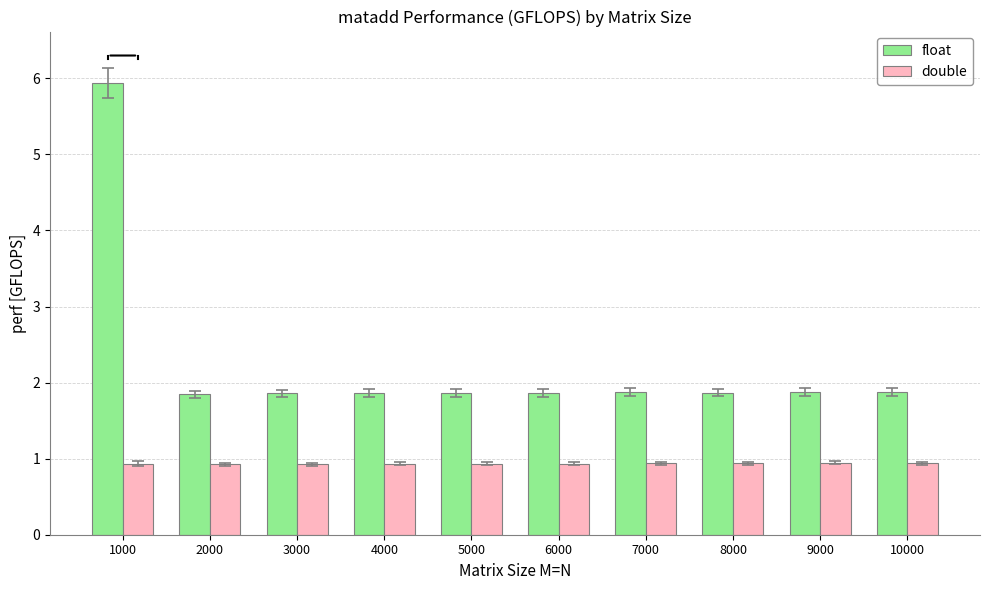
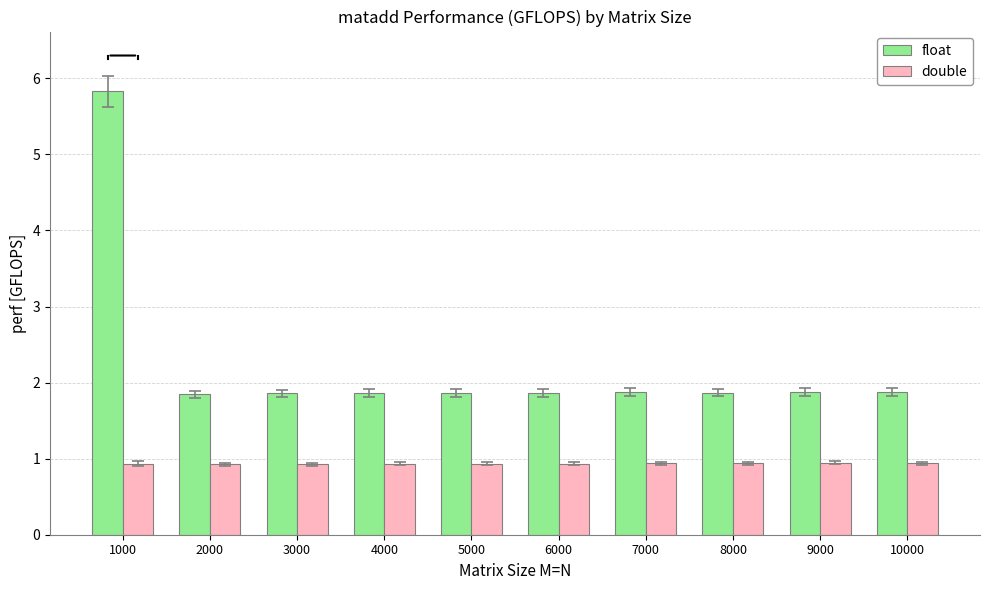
float, 1000: 5.9 -> 5.8
